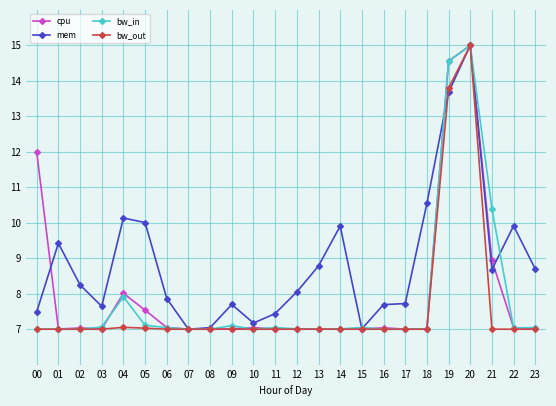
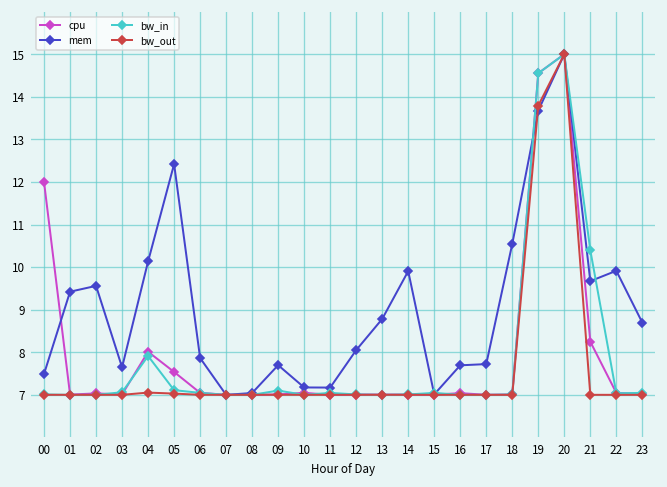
mem, 02: 8.2 -> 9.6
mem, 05: 10.0 -> 12.4
mem, 11: 7.4 -> 7.2
cpu, 21: 8.9 -> 8.2
mem, 21: 8.7 -> 9.7
